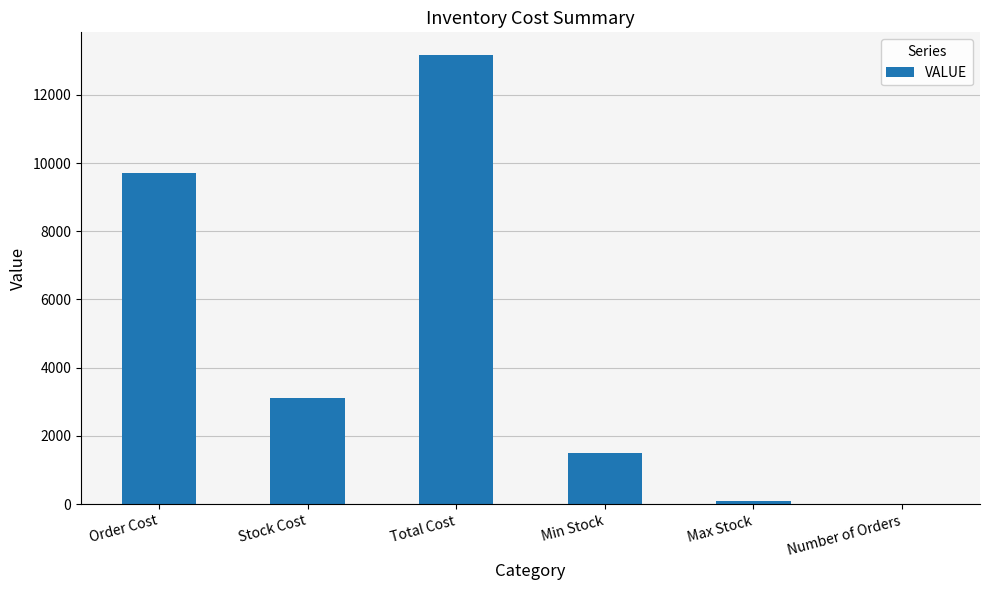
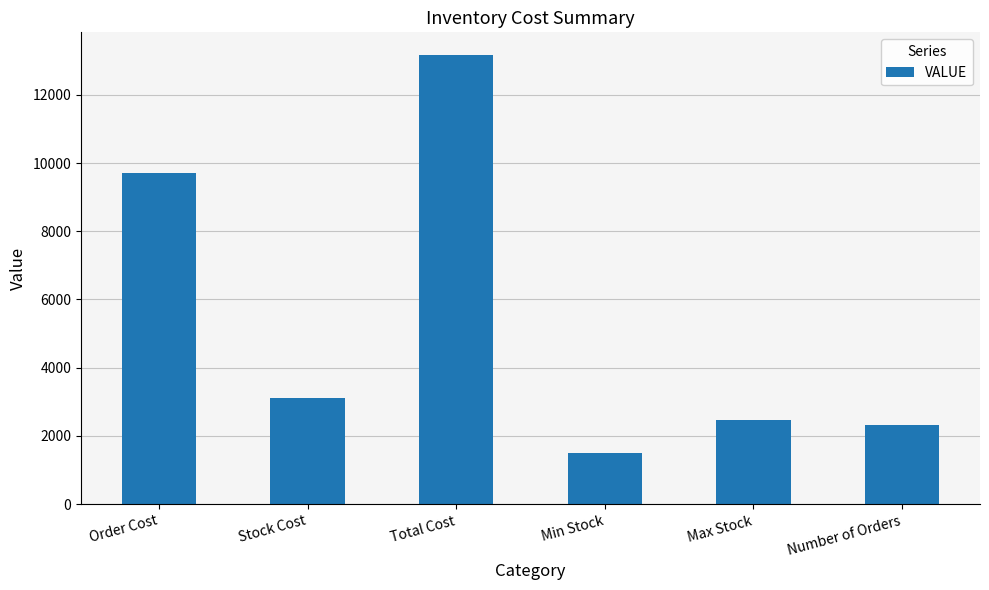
Max Stock: 100 -> 2500
Number of Orders: 0 -> 2300
